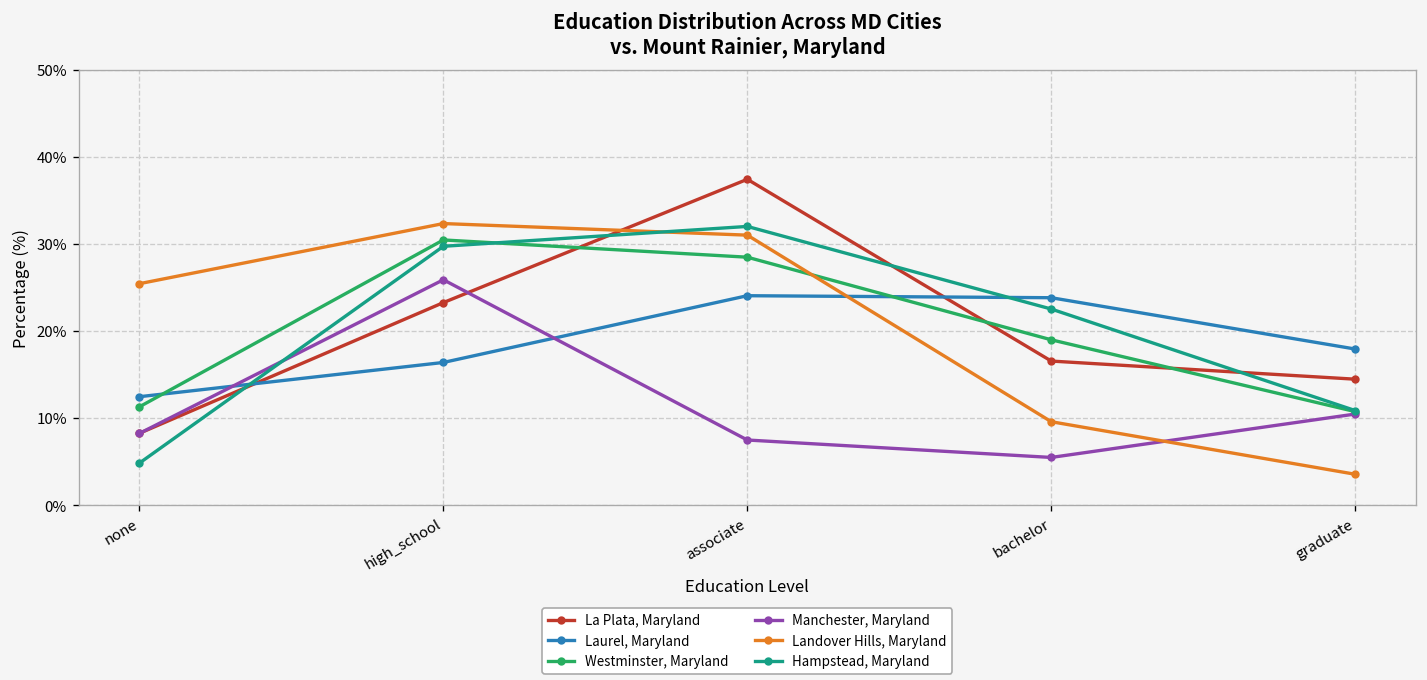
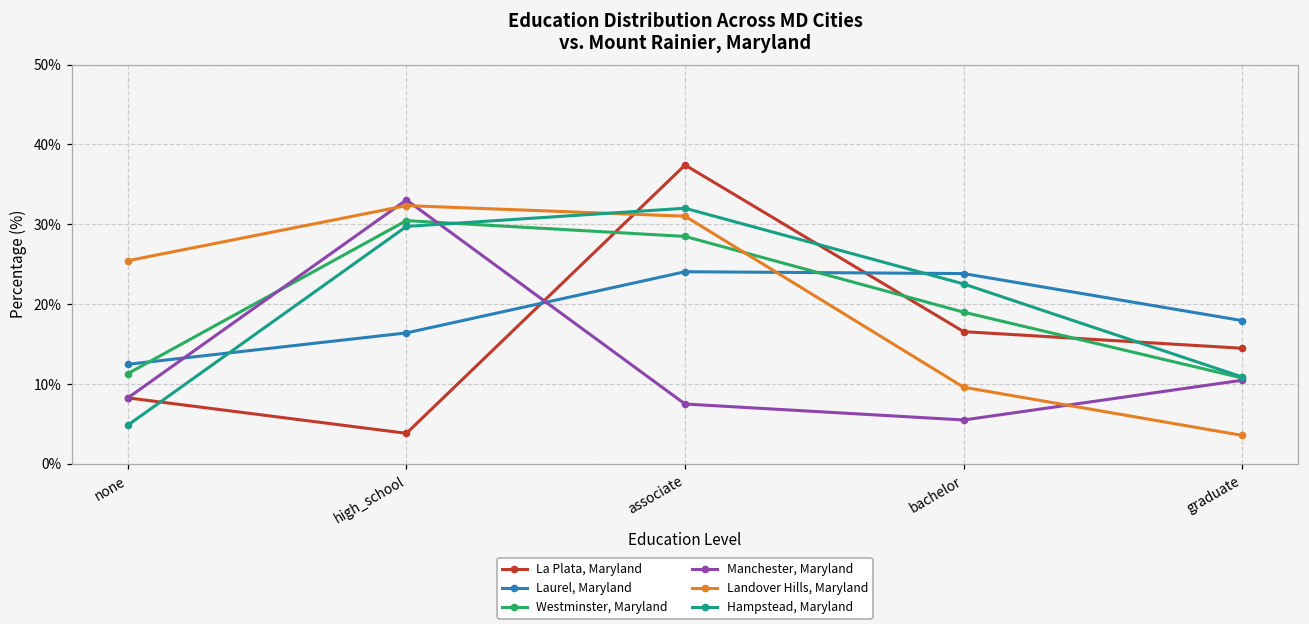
La Plata, Maryland, high_school: 23% -> 4%
Manchester, Maryland, high_school: 26% -> 33%
